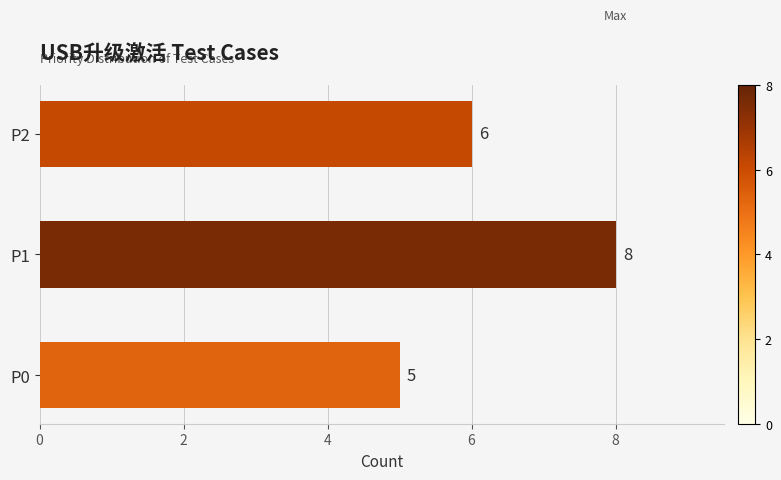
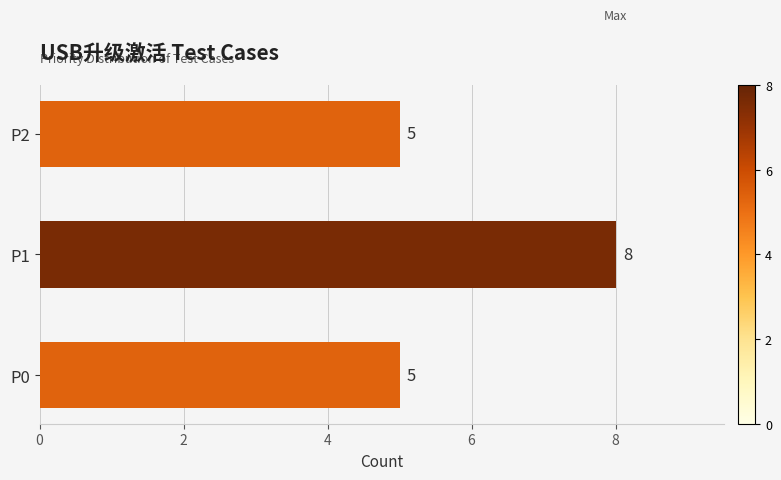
P2: 6 -> 5
